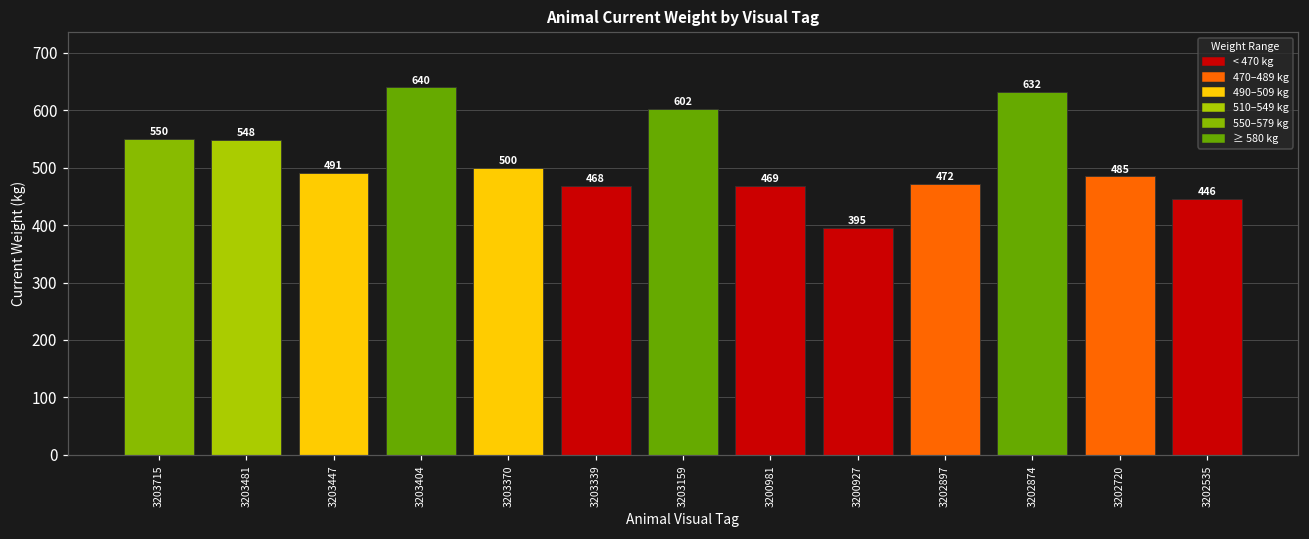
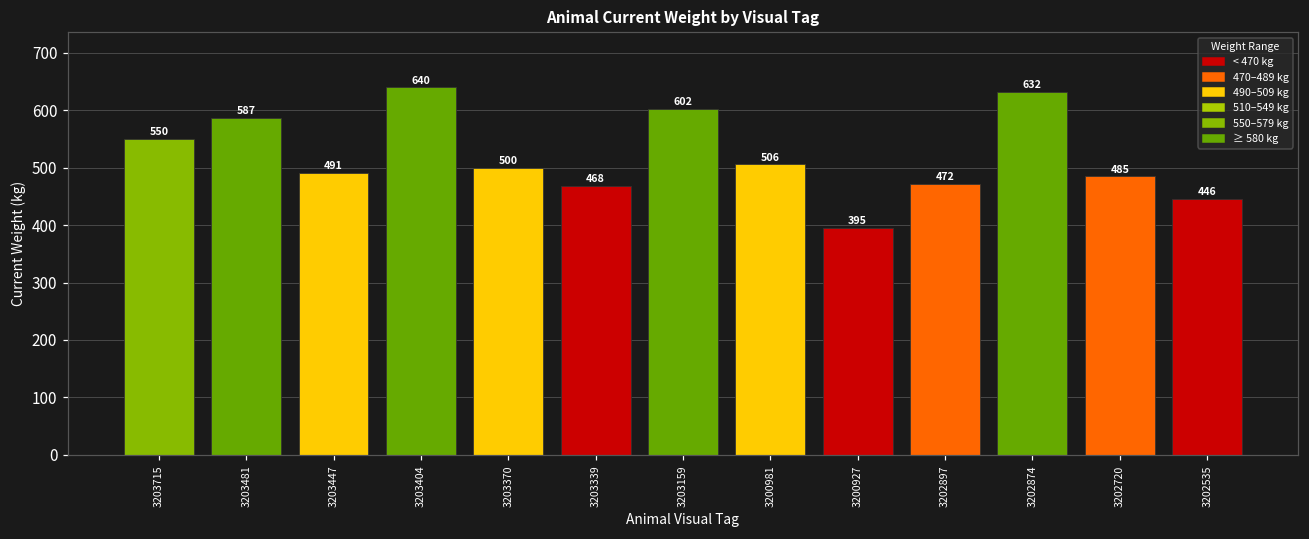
3203481: 548 -> 587
3200981: 469 -> 506
